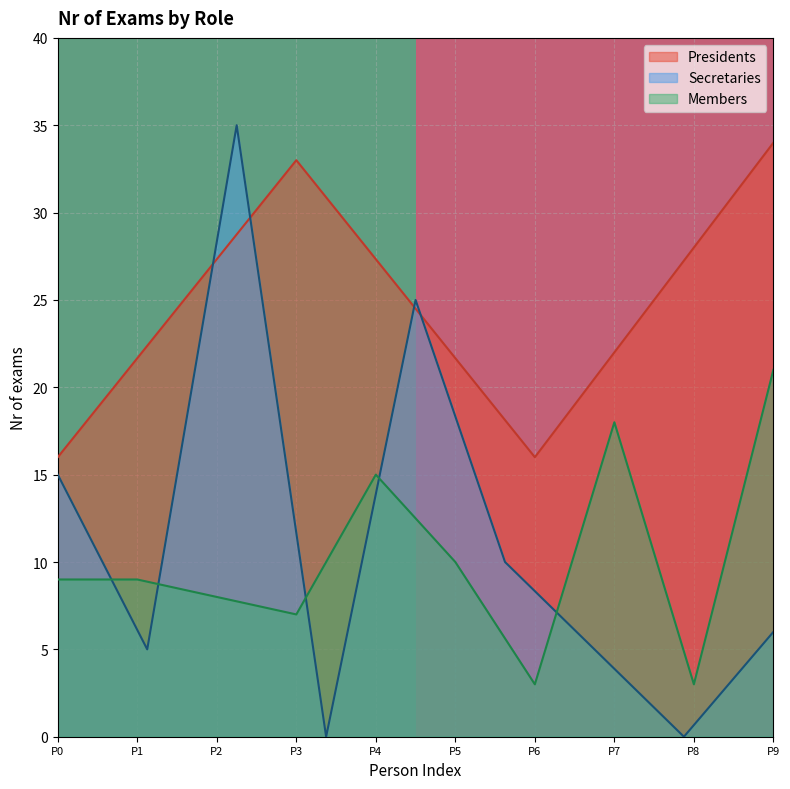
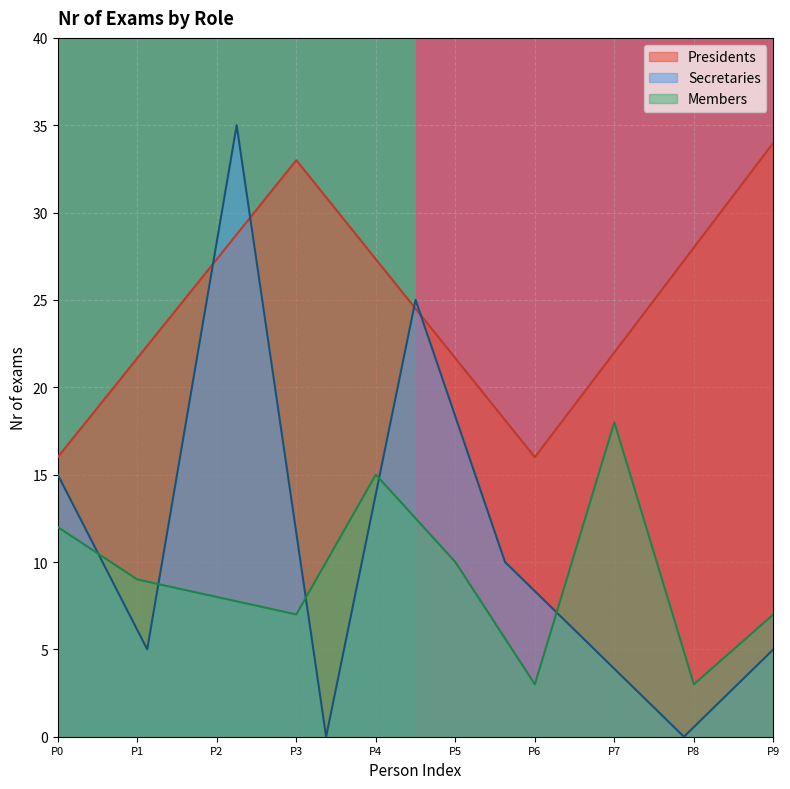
Members, P0: 9 -> 12
Secretaries, P9: 6 -> 5
Members, P9: 21 -> 7
